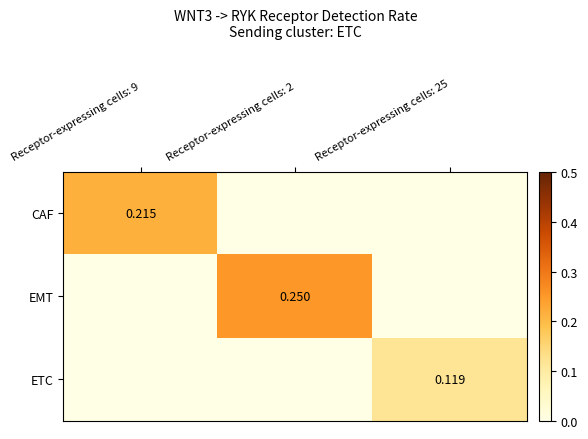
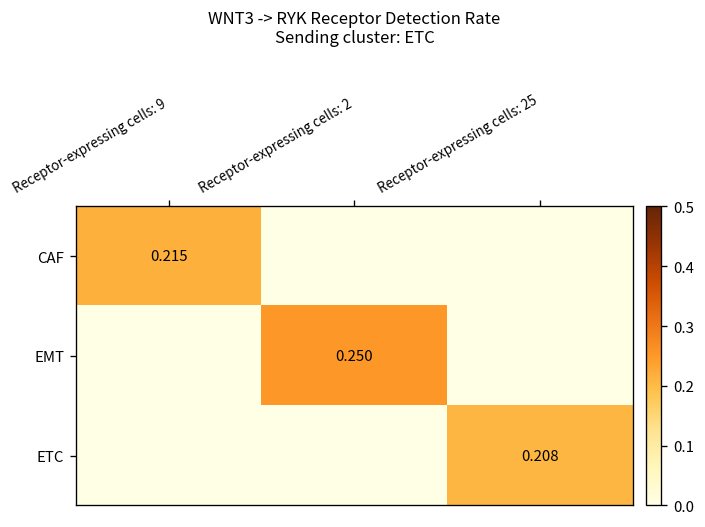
ETC, Receptor-expressing cells: 25: 0.119 -> 0.208
